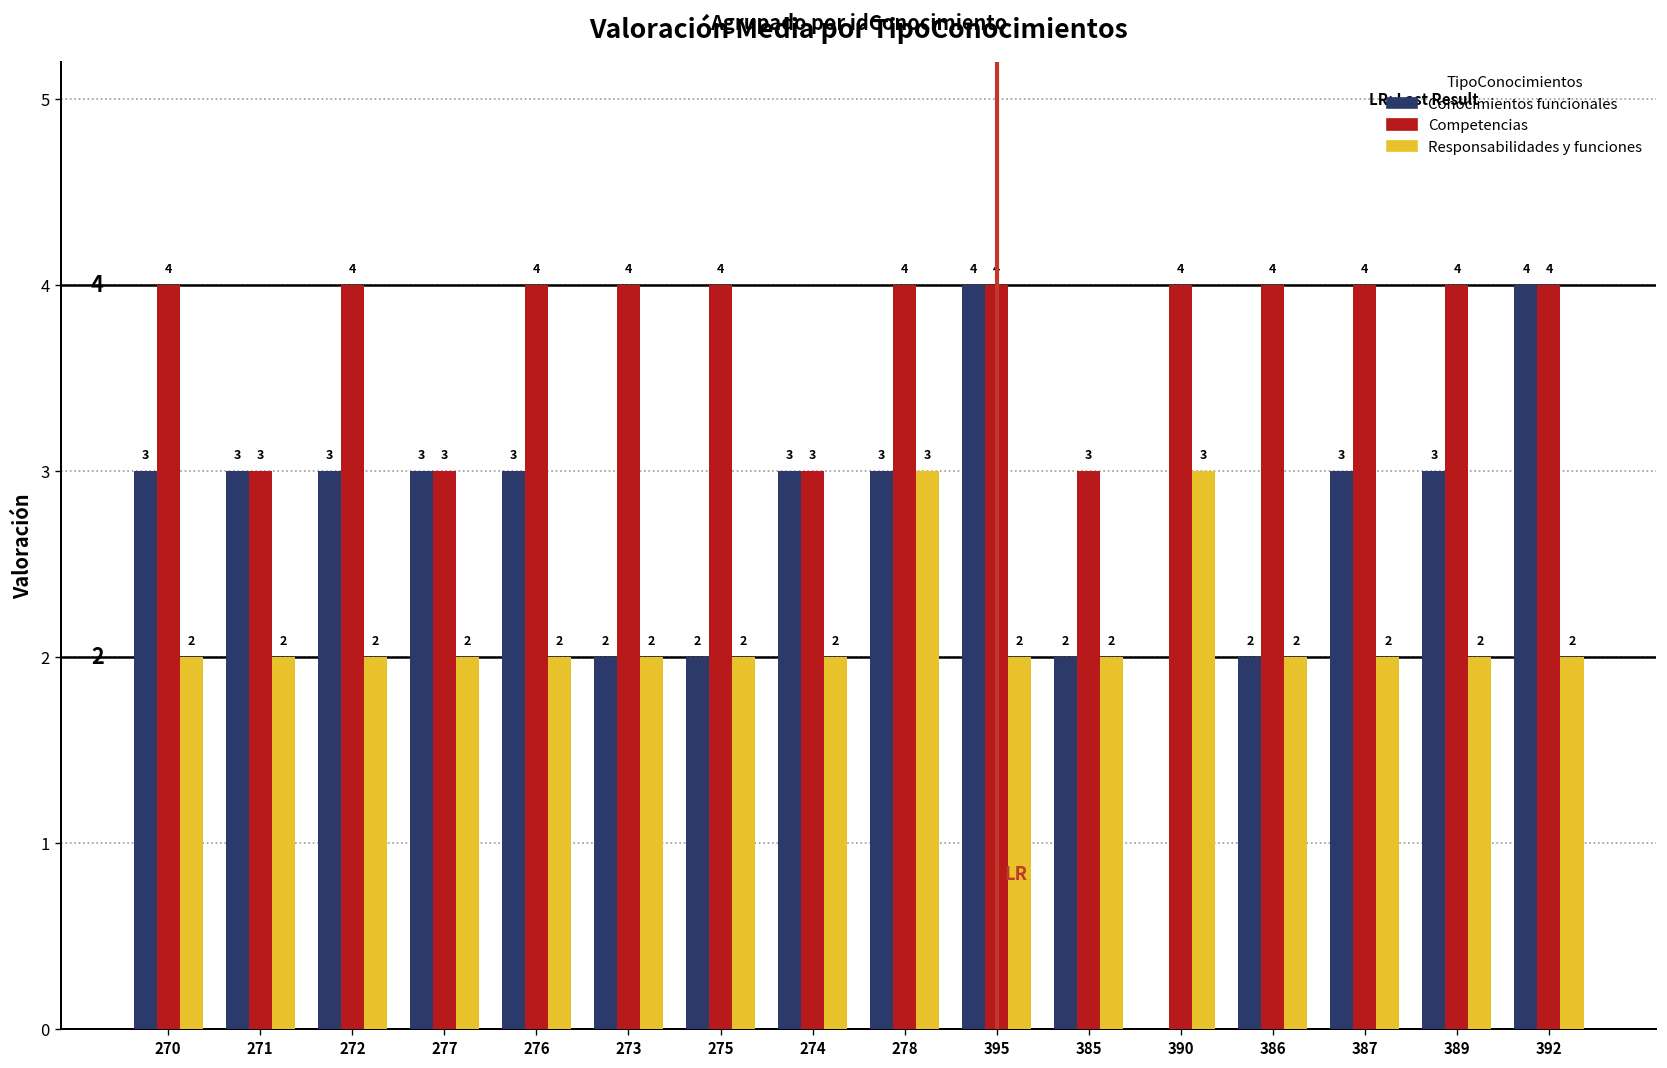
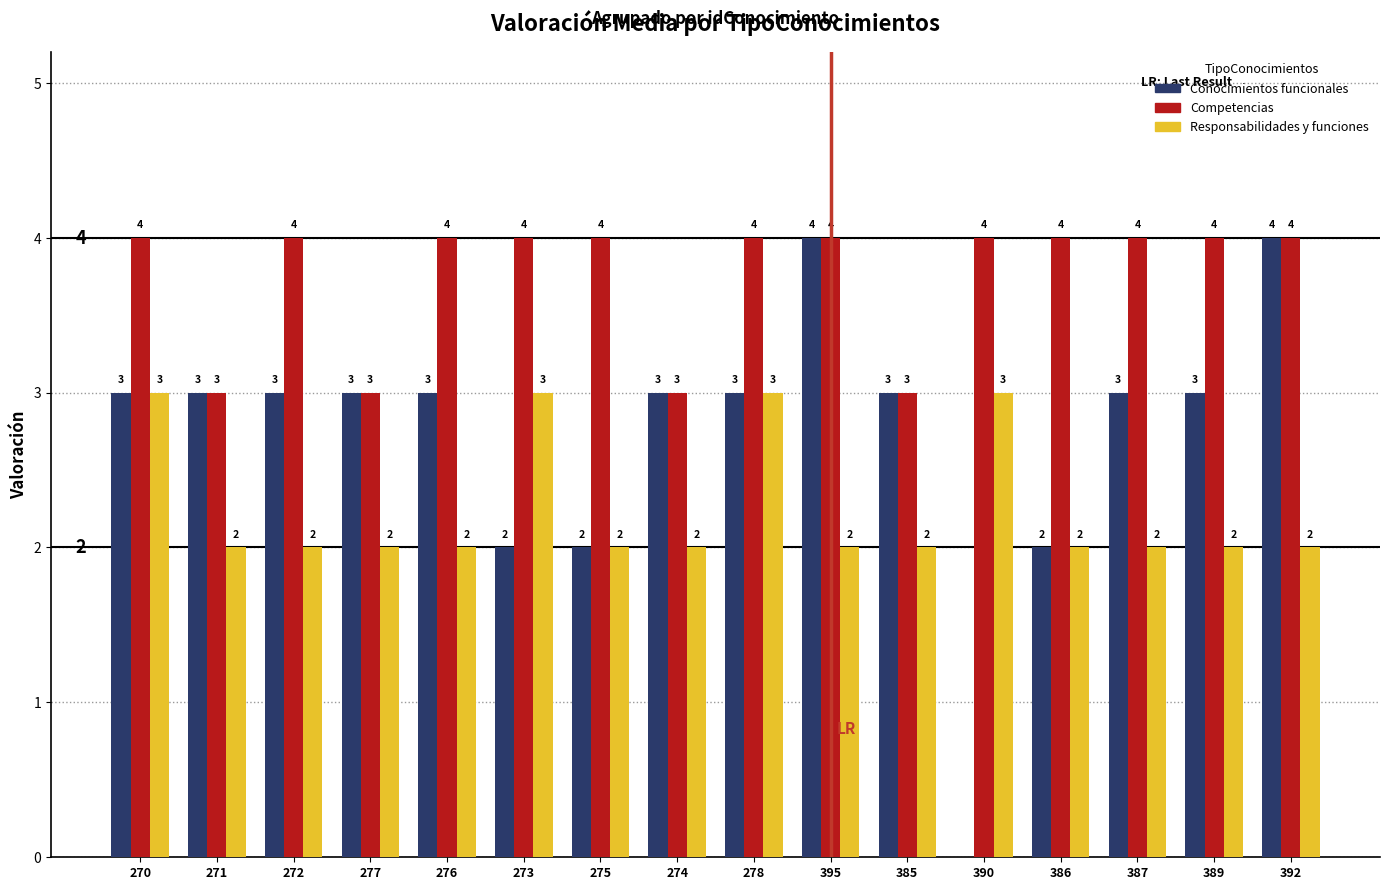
Responsabilidades y funciones, 270: 2 -> 3
Responsabilidades y funciones, 273: 2 -> 3
Conocimientos funcionales, 385: 2 -> 3
